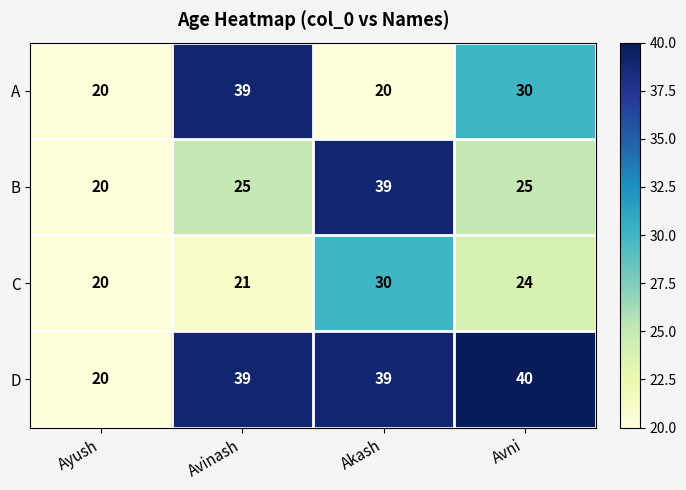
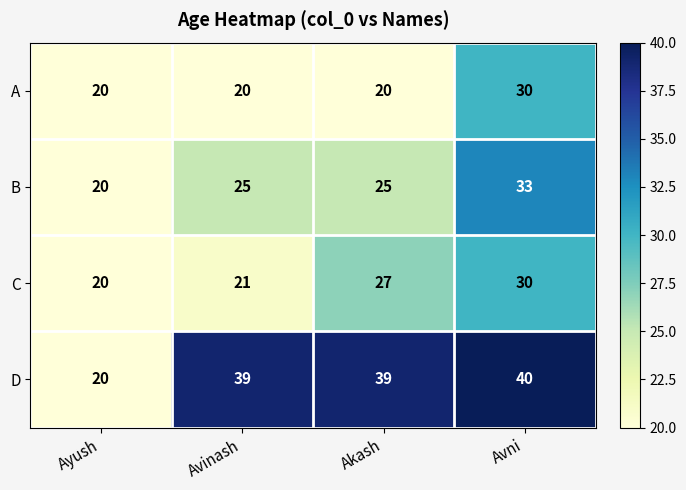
A, Avinash: 39 -> 20
B, Akash: 39 -> 25
B, Avni: 25 -> 33
C, Akash: 30 -> 27
C, Avni: 24 -> 30
